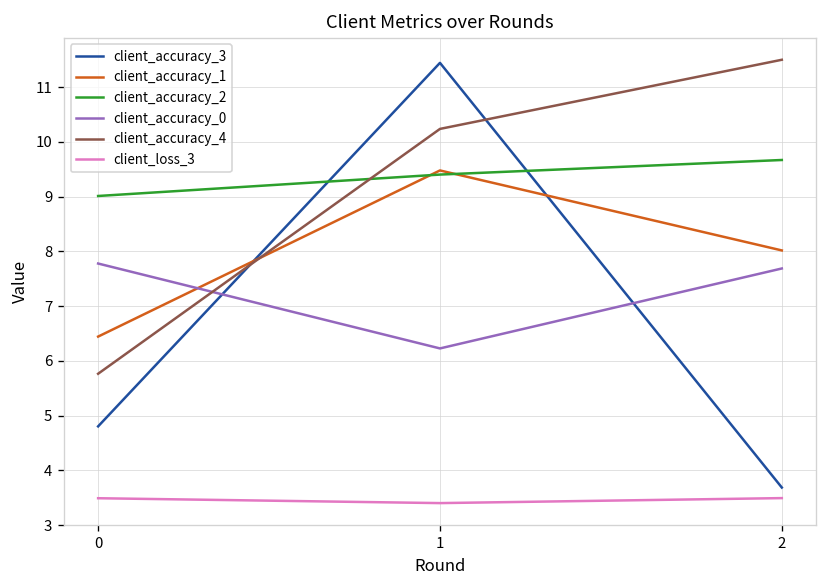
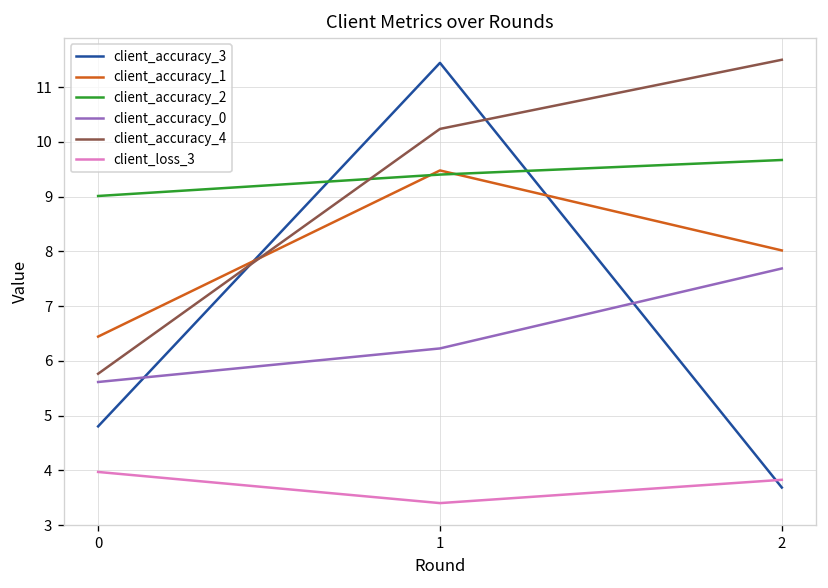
client_accuracy_0, 0: 7.8 -> 5.6
client_loss_3, 0: 3.5 -> 4.0
client_loss_3, 2: 3.5 -> 3.8
